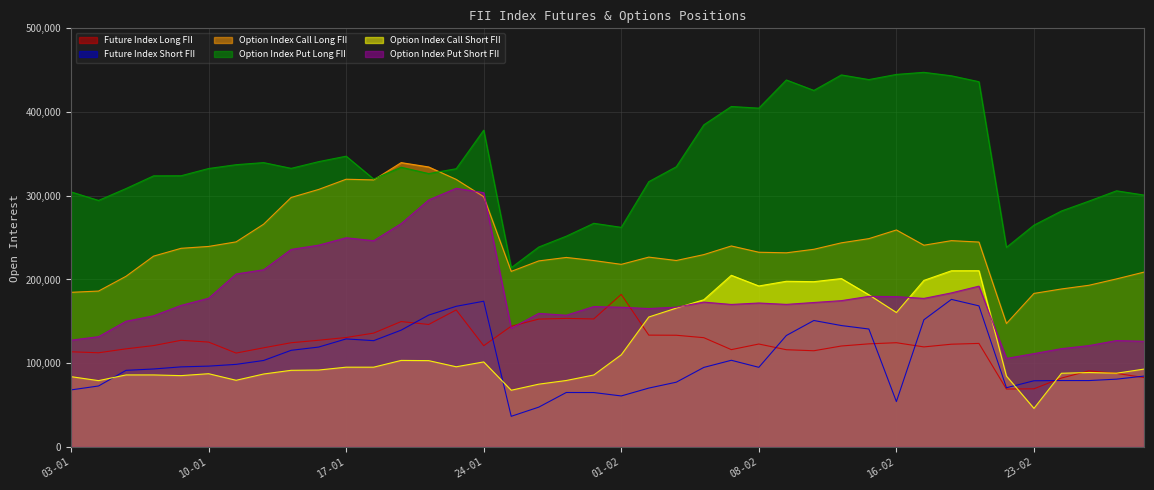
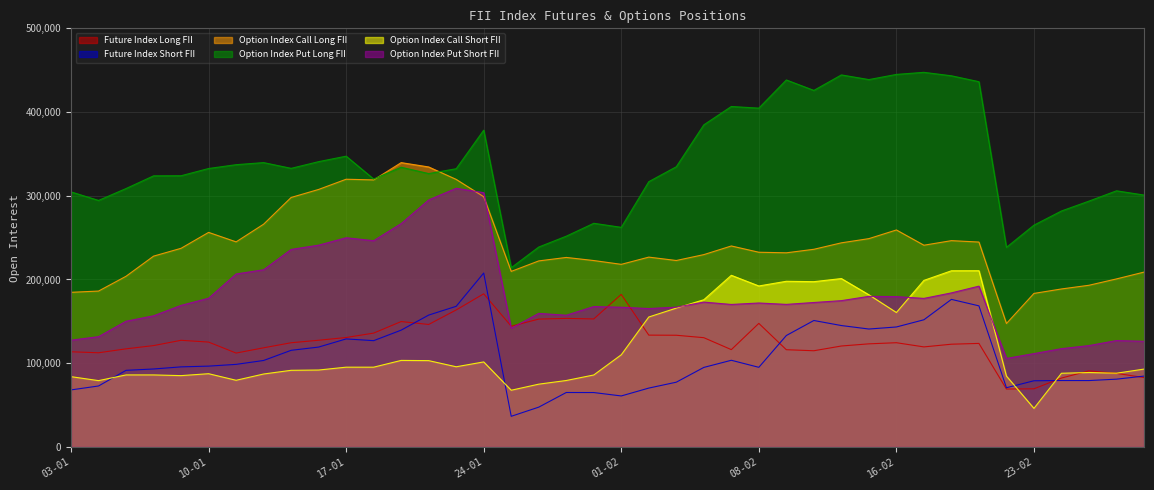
Option Index Call Long FII, 10-01: 240,000 -> 260,000
Future Index Long FII, 24-01: 120,000 -> 180,000
Future Index Short FII, 24-01: 170,000 -> 210,000
Future Index Long FII, 08-02: 120,000 -> 150,000
Future Index Short FII, 16-02: 50,000 -> 140,000
